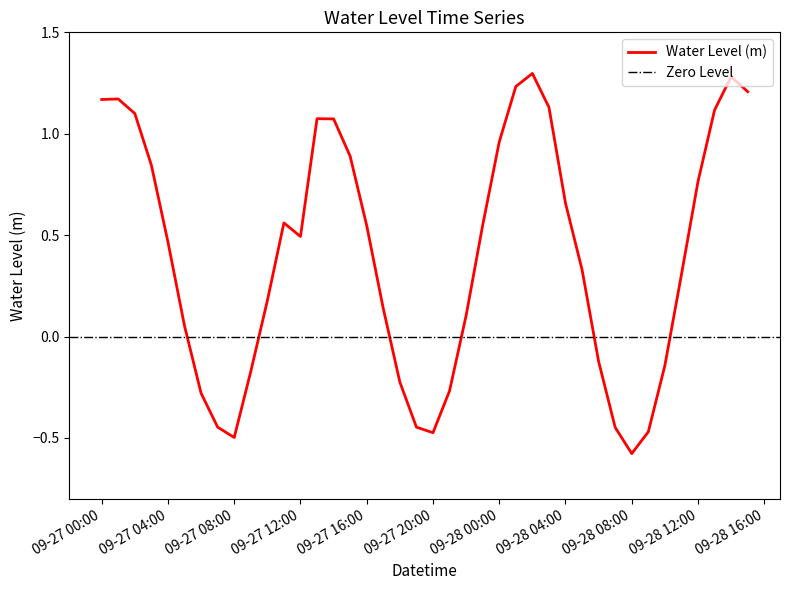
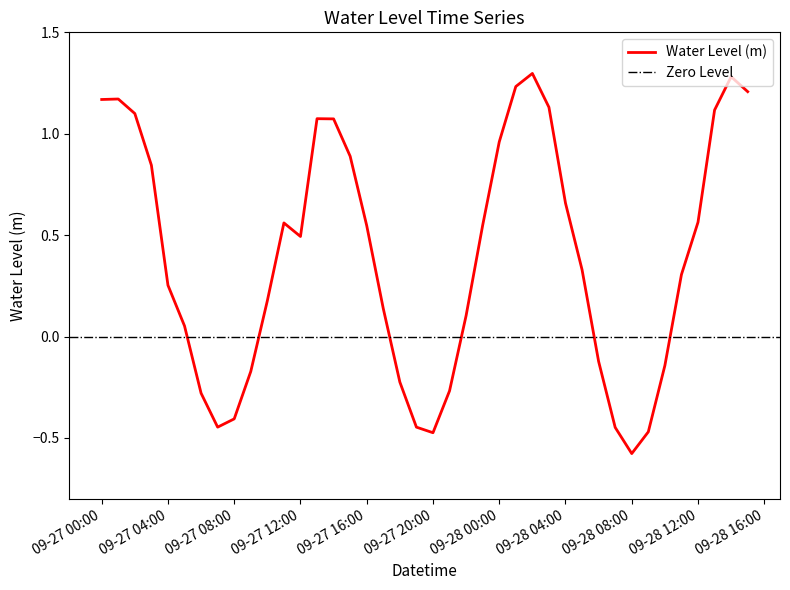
09-27 04:00: 0.47 -> 0.25
09-27 08:00: -0.50 -> -0.41
09-28 12:00: 0.76 -> 0.56
